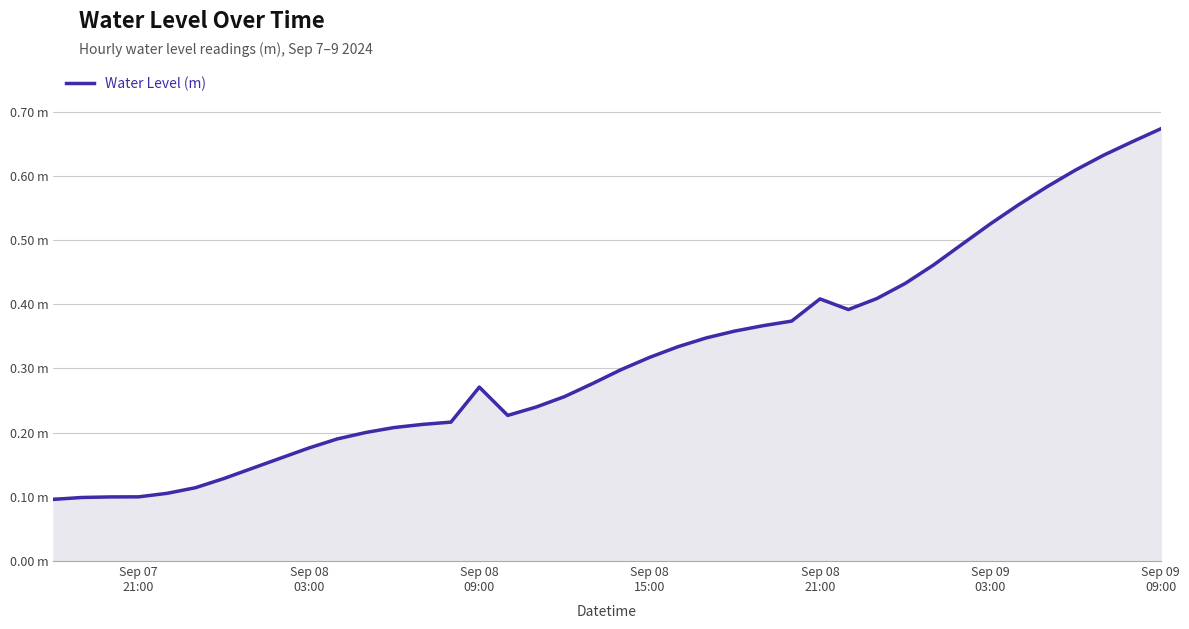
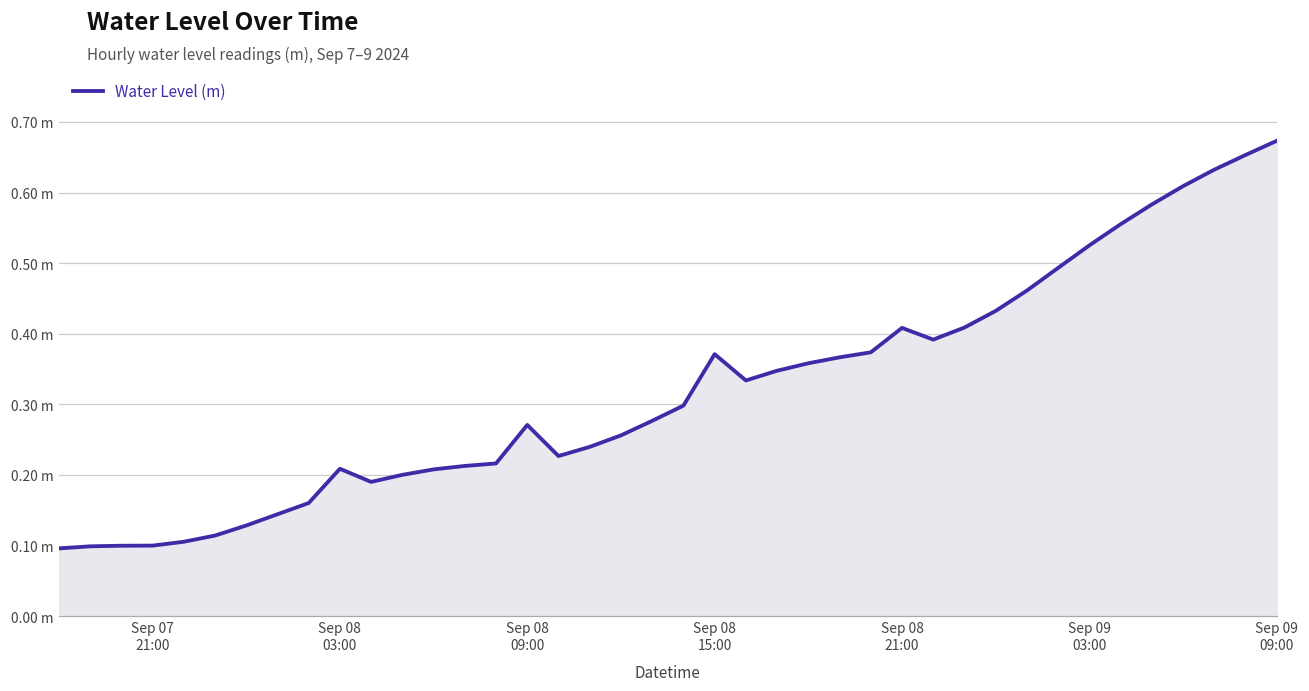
Sep 08 03:00: 0.18 m -> 0.21 m
Sep 08 15:00: 0.32 m -> 0.37 m
